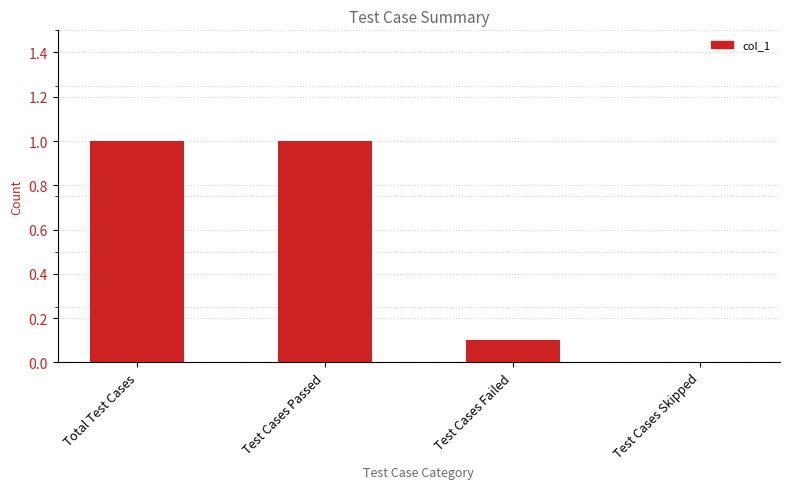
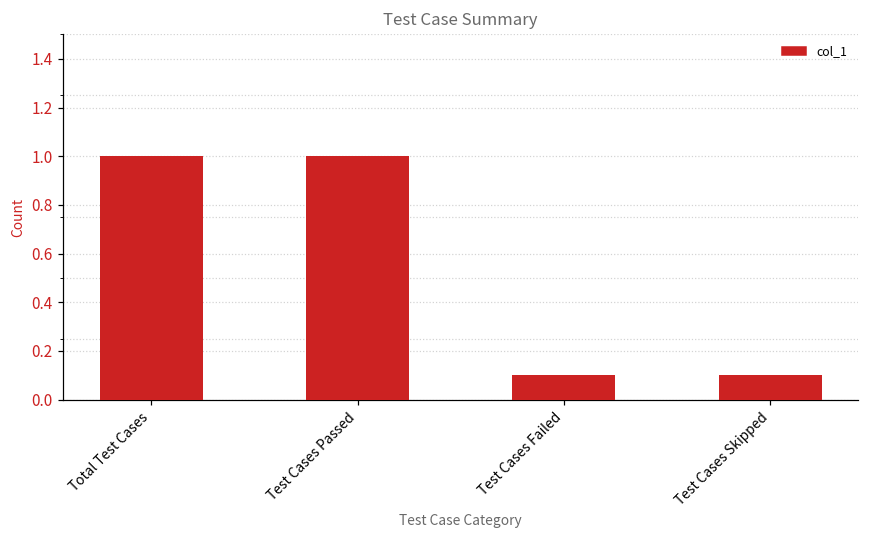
Test Cases Skipped: 0.0 -> 0.1
